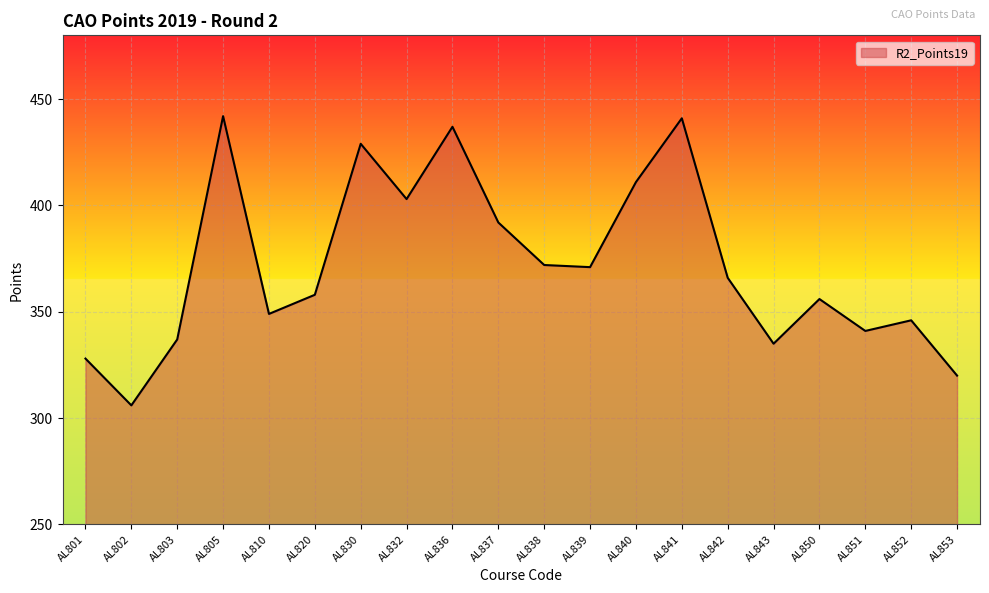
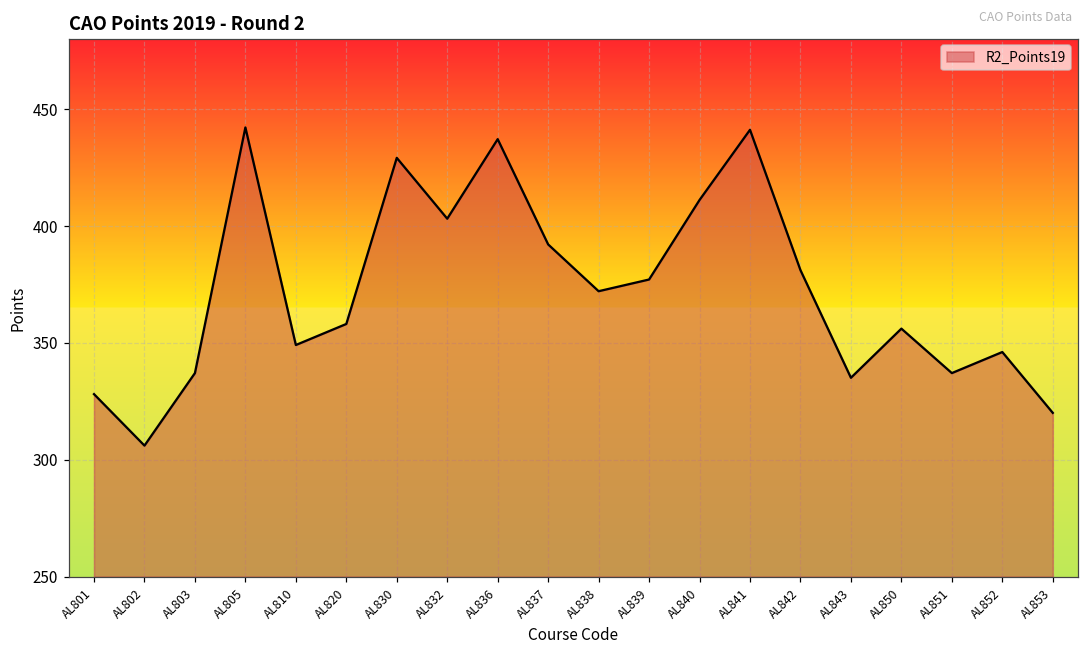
AL839: 371 -> 377
AL842: 366 -> 381
AL851: 341 -> 337
